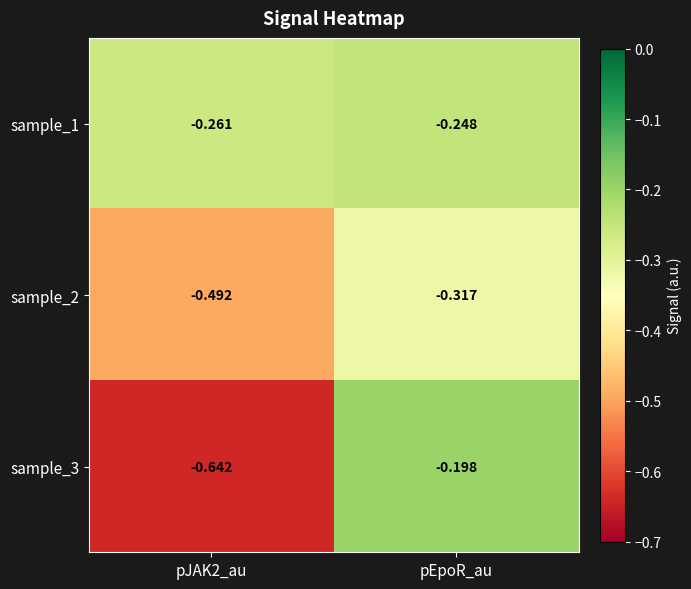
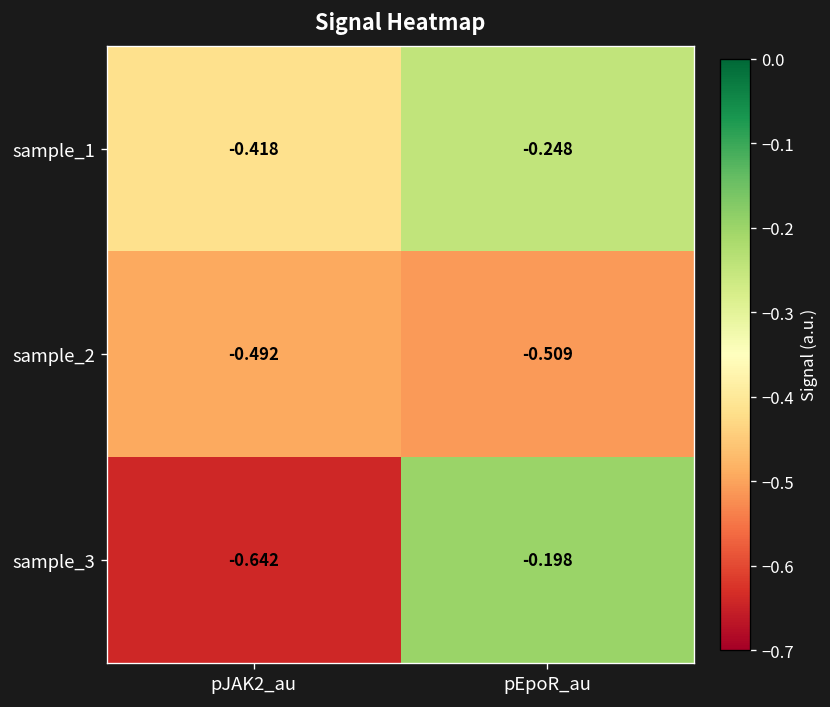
sample_1, pJAK2_au: -0.261 -> -0.418
sample_2, pEpoR_au: -0.317 -> -0.509
